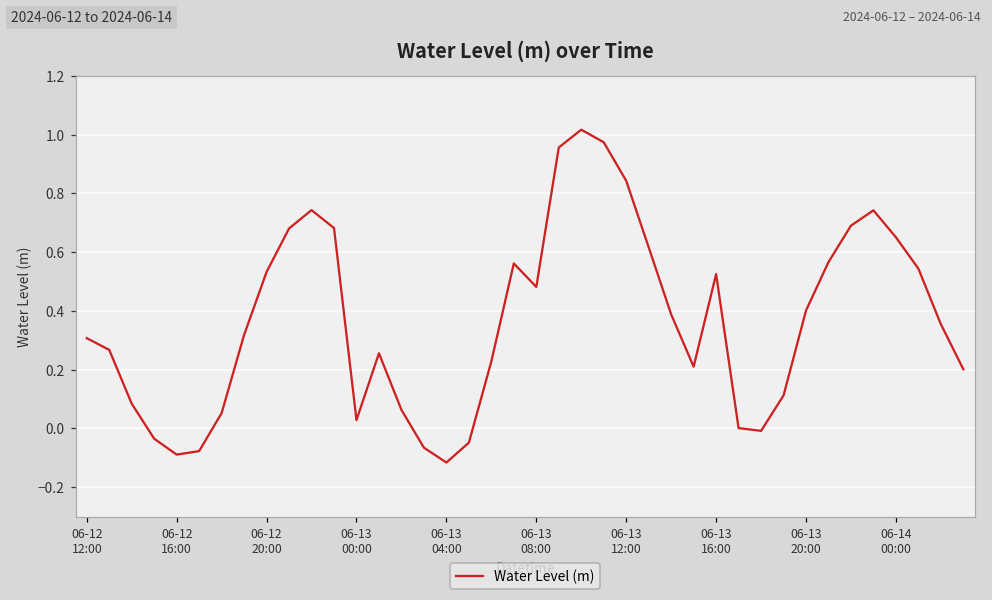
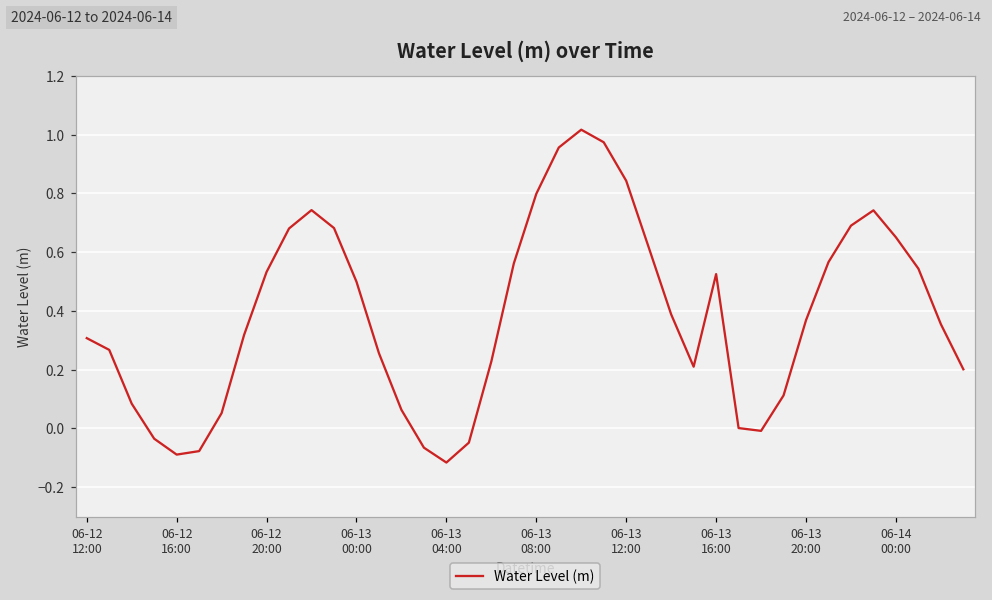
06-13 00:00: 0.03 -> 0.50
06-13 08:00: 0.48 -> 0.80
06-13 20:00: 0.40 -> 0.37
